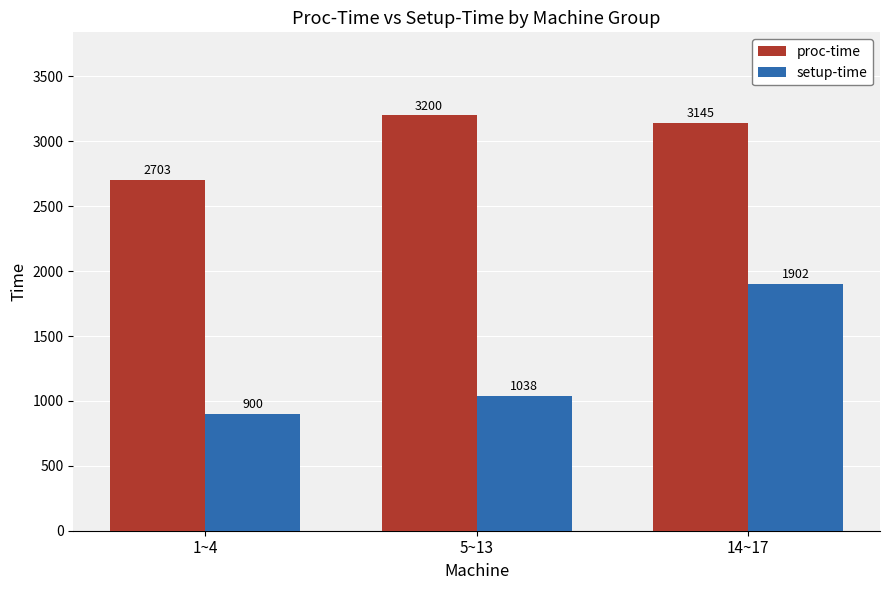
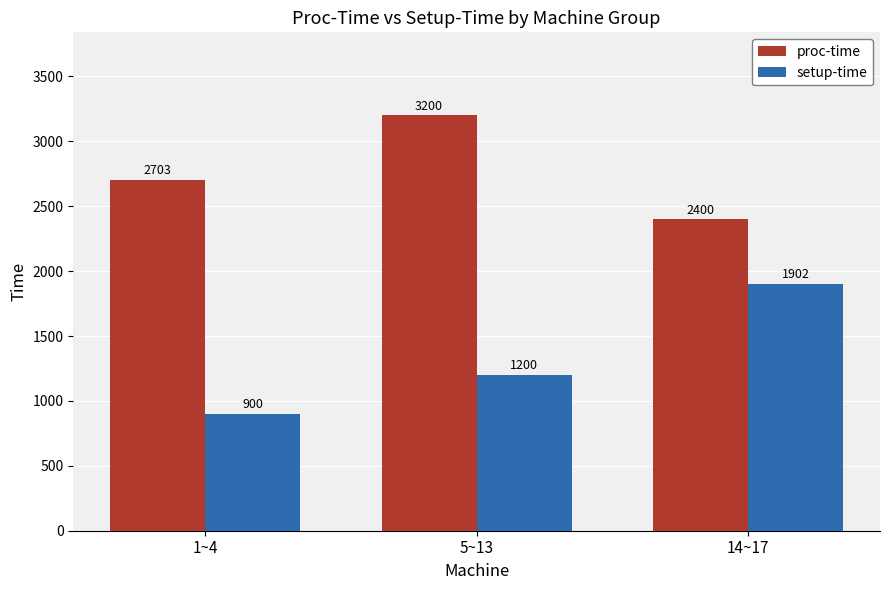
setup-time, 5~13: 1038 -> 1200
proc-time, 14~17: 3145 -> 2400
